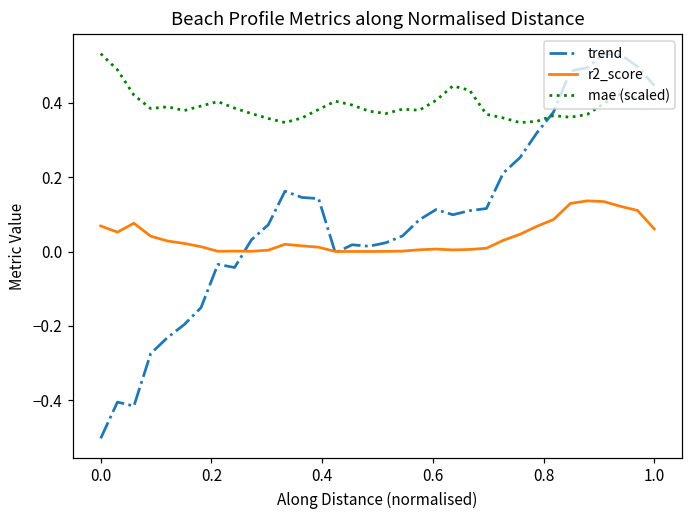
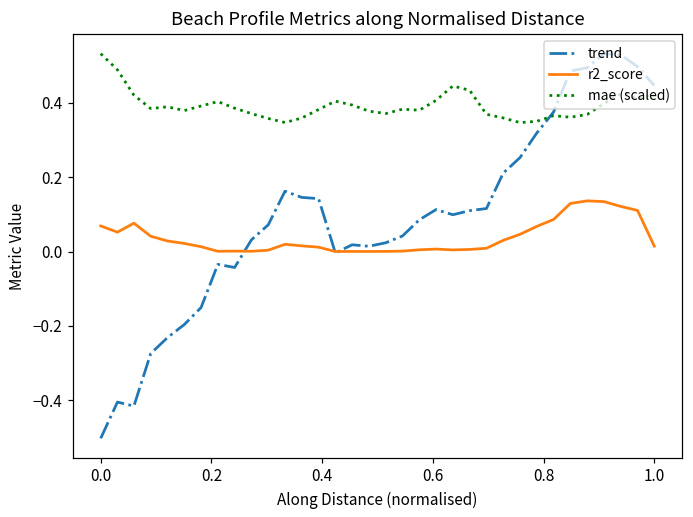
r2_score, 1.0: 0.06 -> 0.01
